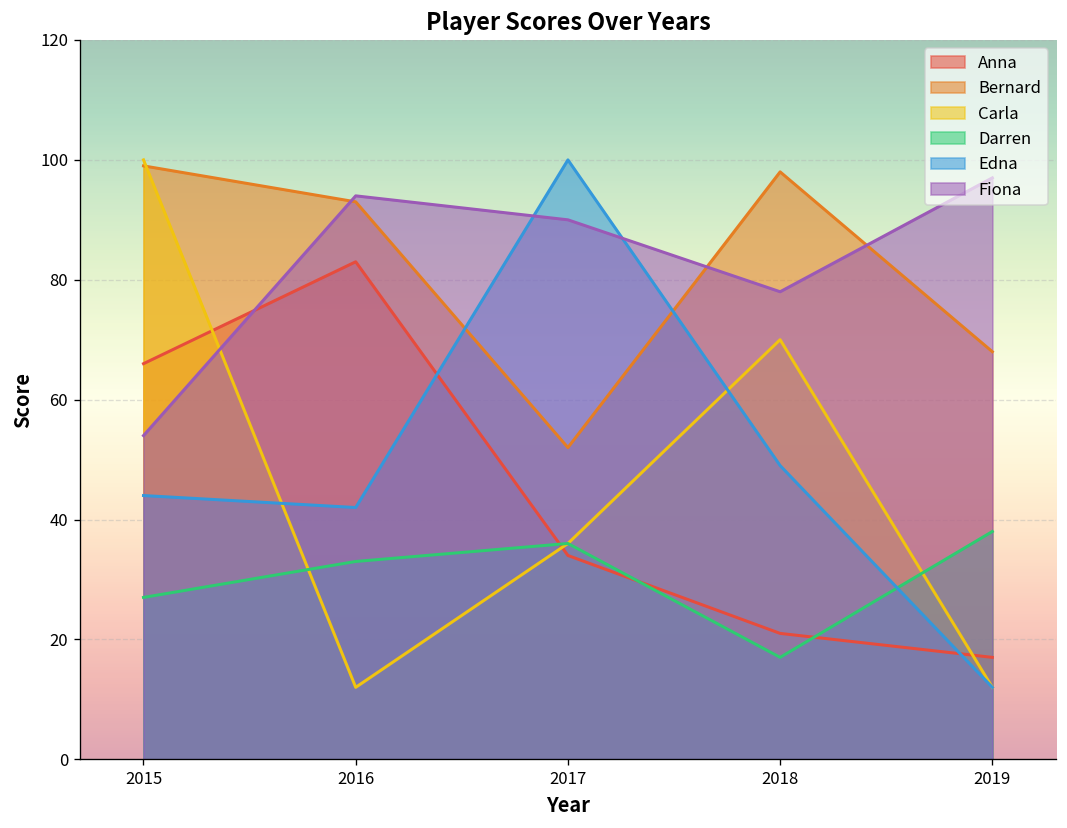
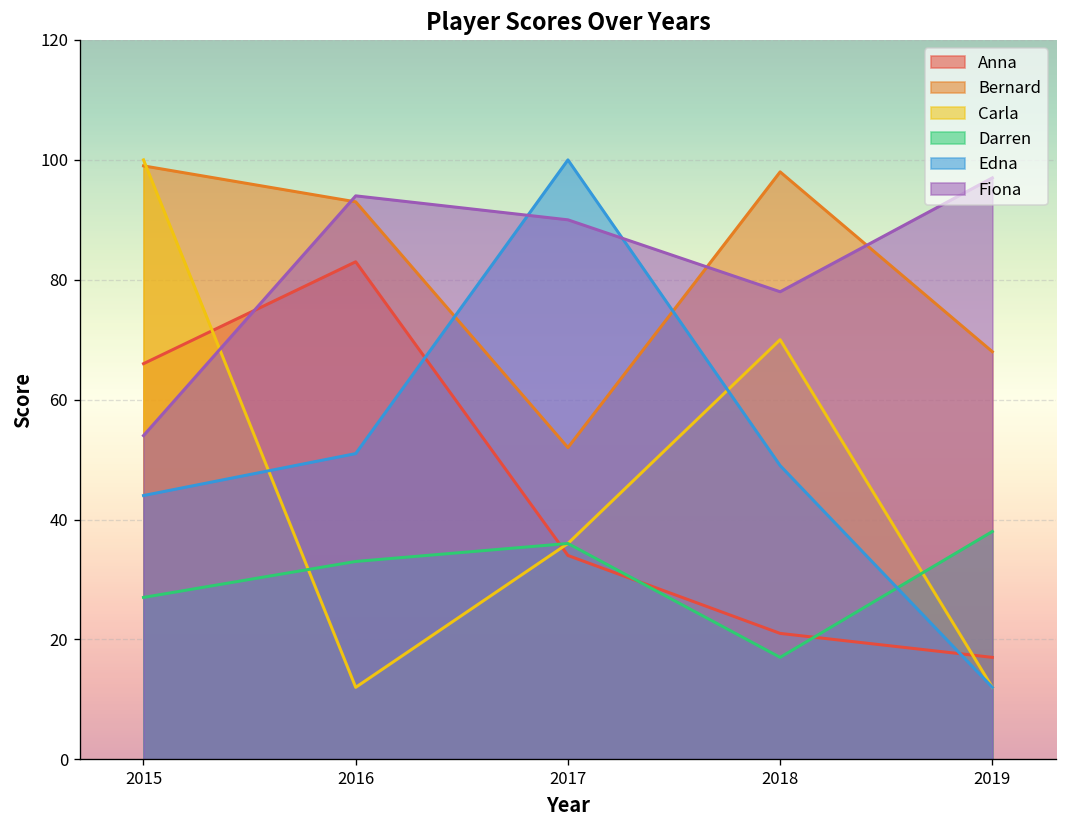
Edna, 2016: 42 -> 51
